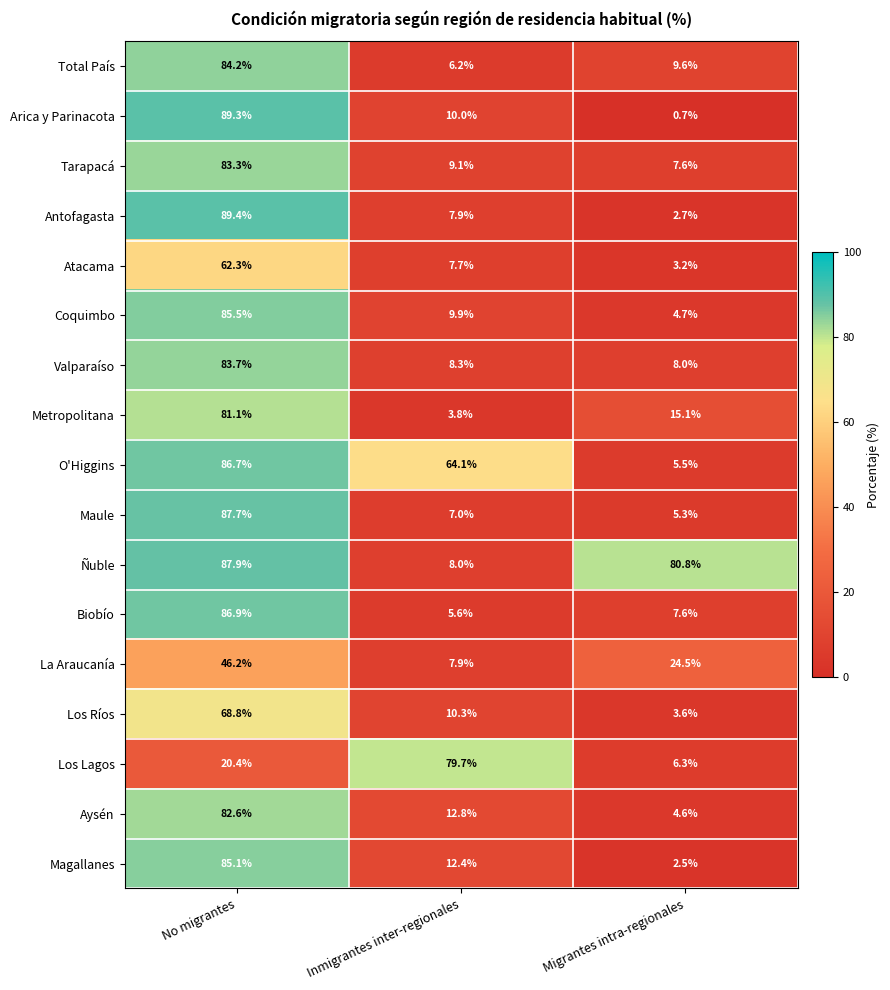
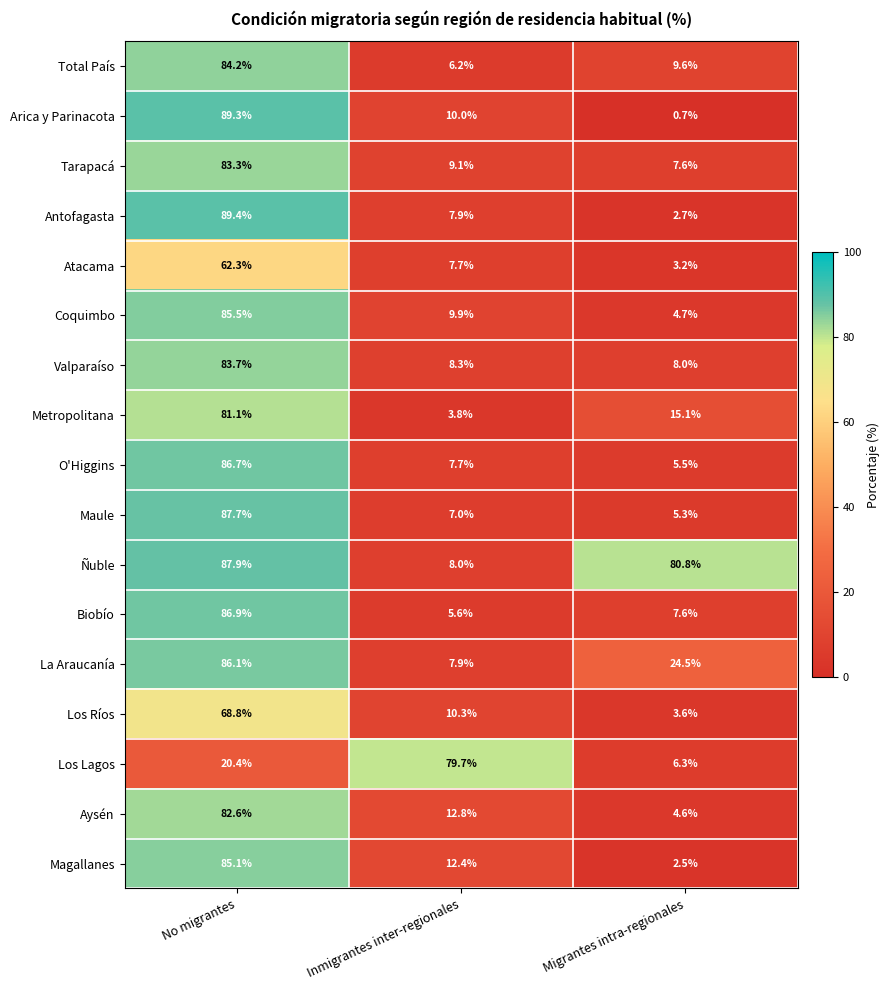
O'Higgins, Inmigrantes inter-regionales: 64.1% -> 7.7%
La Araucanía, No migrantes: 46.2% -> 86.1%
